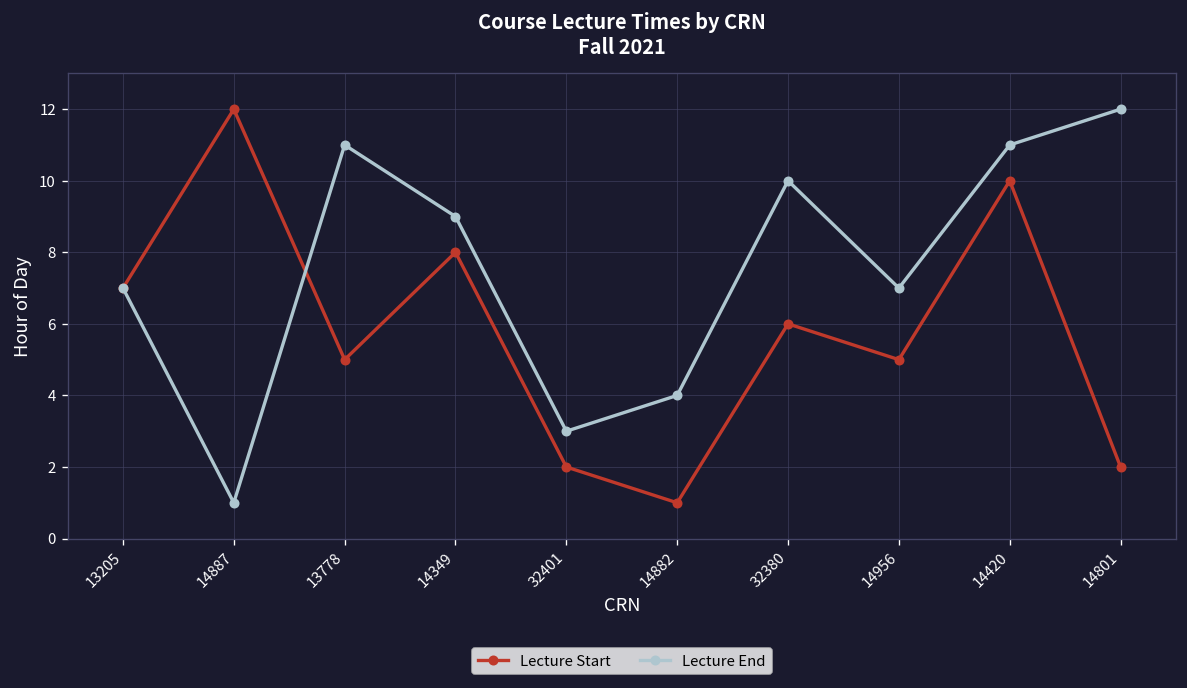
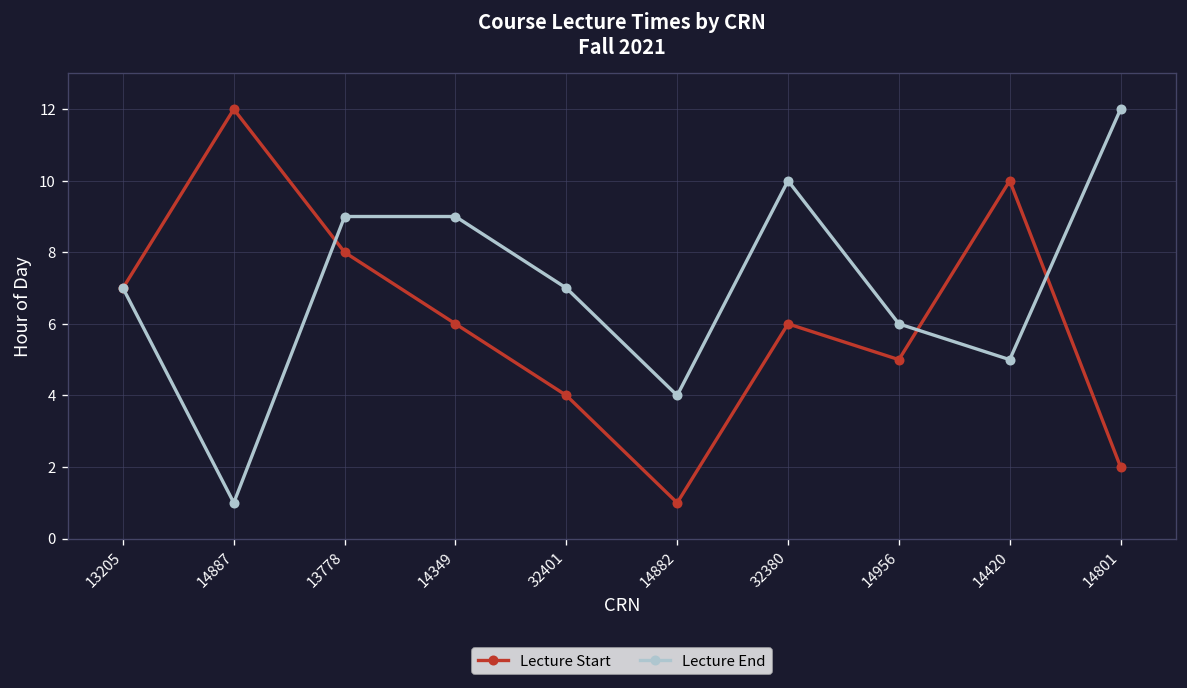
Lecture Start, 13778: 5 -> 8
Lecture End, 13778: 11 -> 9
Lecture Start, 14349: 8 -> 6
Lecture Start, 32401: 2 -> 4
Lecture End, 32401: 3 -> 7
Lecture End, 14956: 7 -> 6
Lecture End, 14420: 11 -> 5
